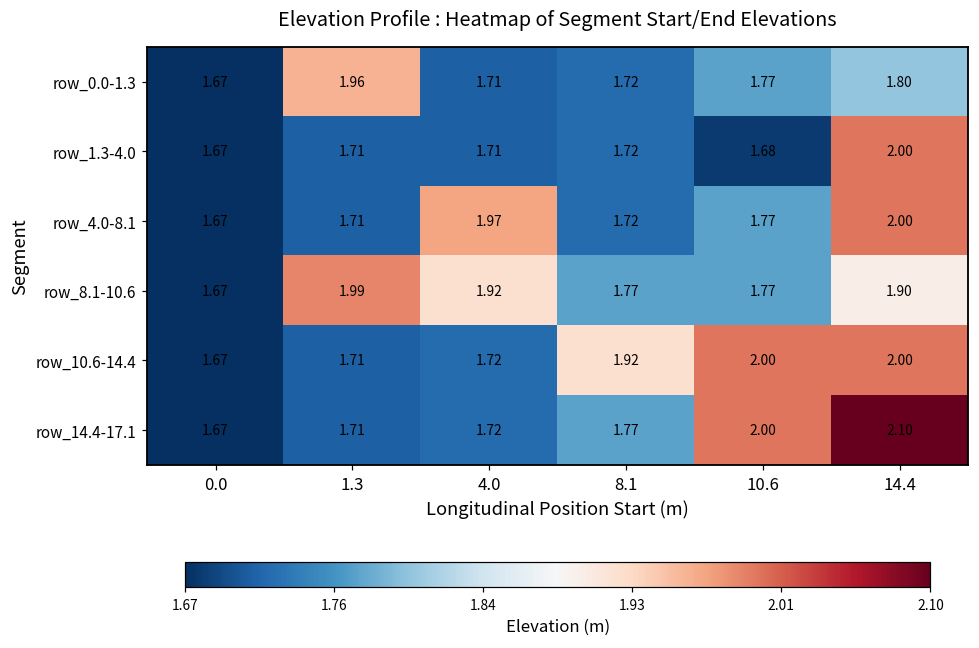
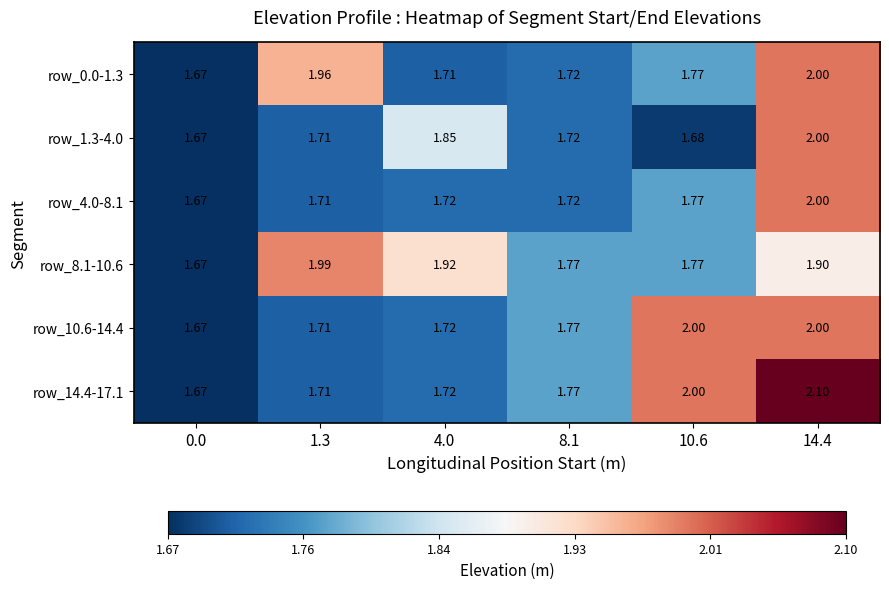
row_0.0-1.3, 14.4: 1.80 -> 2.00
row_1.3-4.0, 4.0: 1.71 -> 1.85
row_4.0-8.1, 4.0: 1.97 -> 1.72
row_10.6-14.4, 8.1: 1.92 -> 1.77
